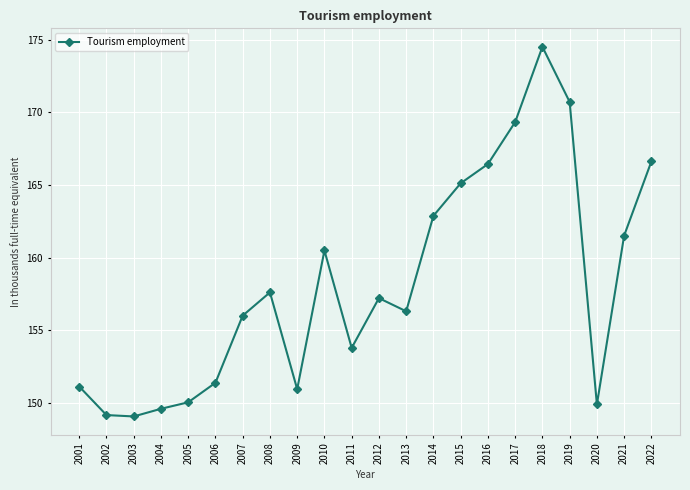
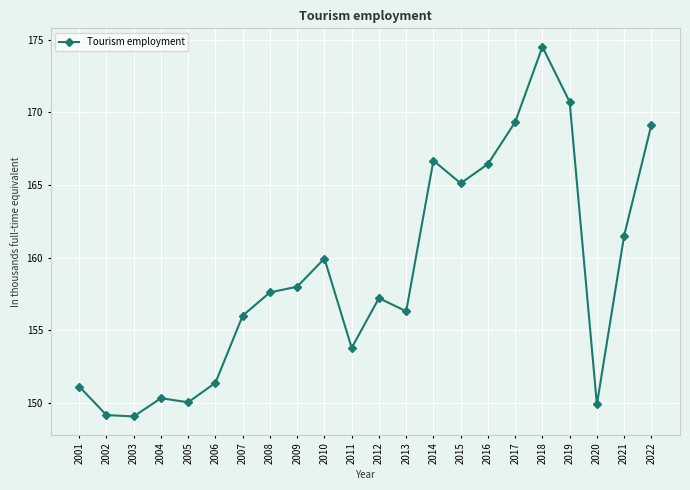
2004: 149.6 -> 150.3
2009: 151.0 -> 158.0
2010: 160.5 -> 159.9
2014: 162.9 -> 166.7
2022: 166.6 -> 169.1
